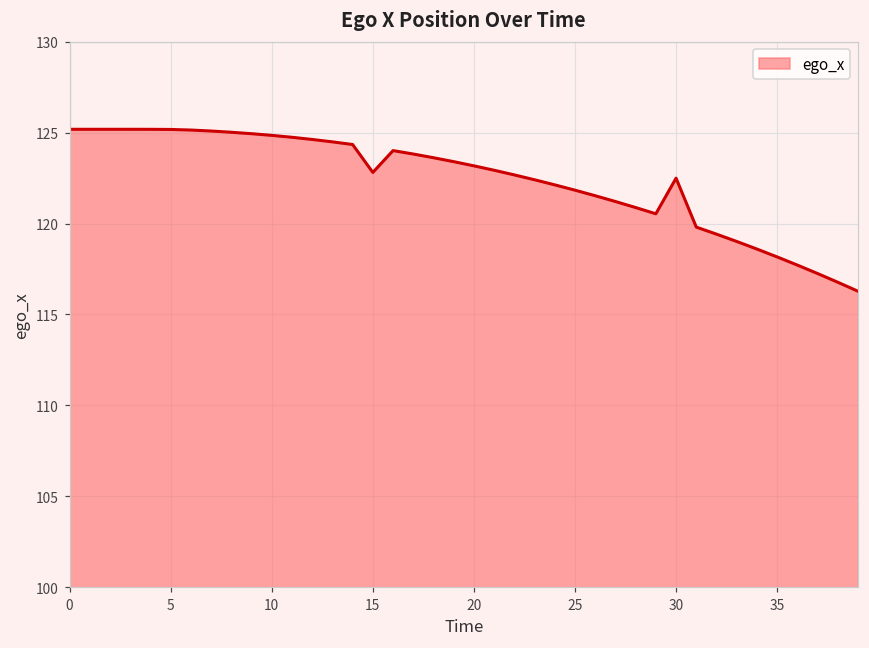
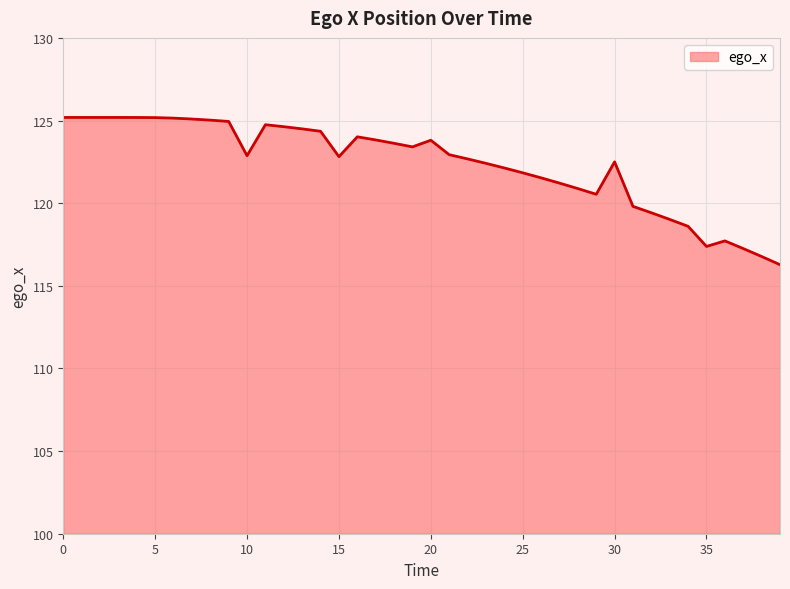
10: 124.9 -> 122.9
20: 123.2 -> 123.8
35: 118.2 -> 117.4
